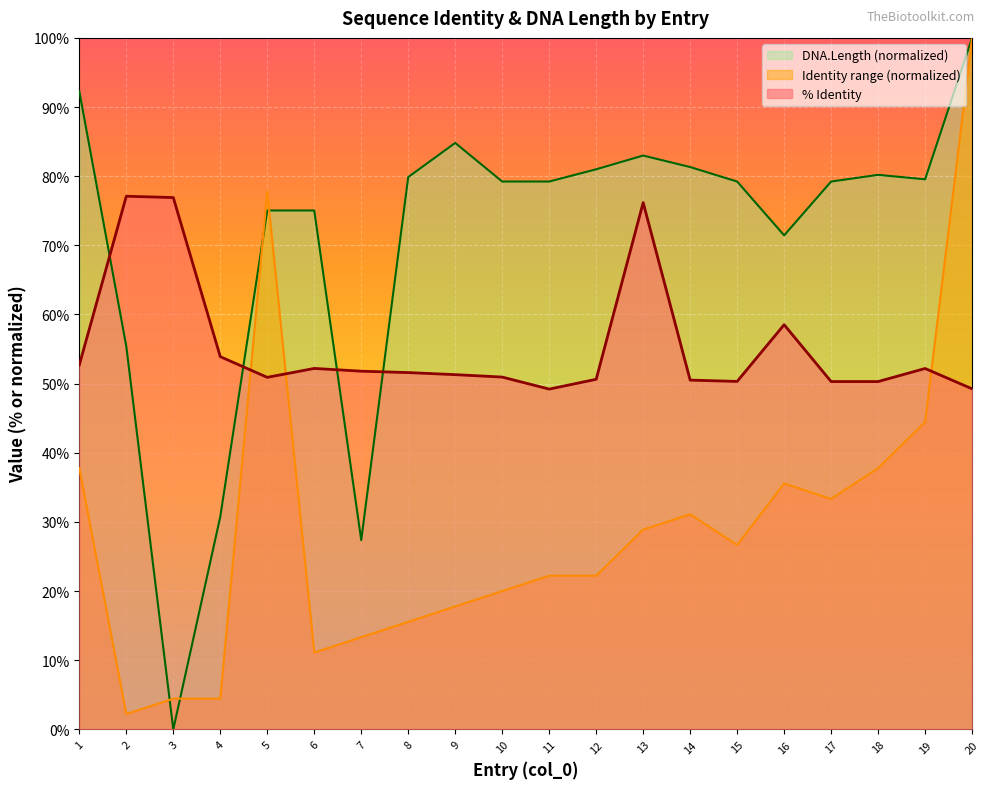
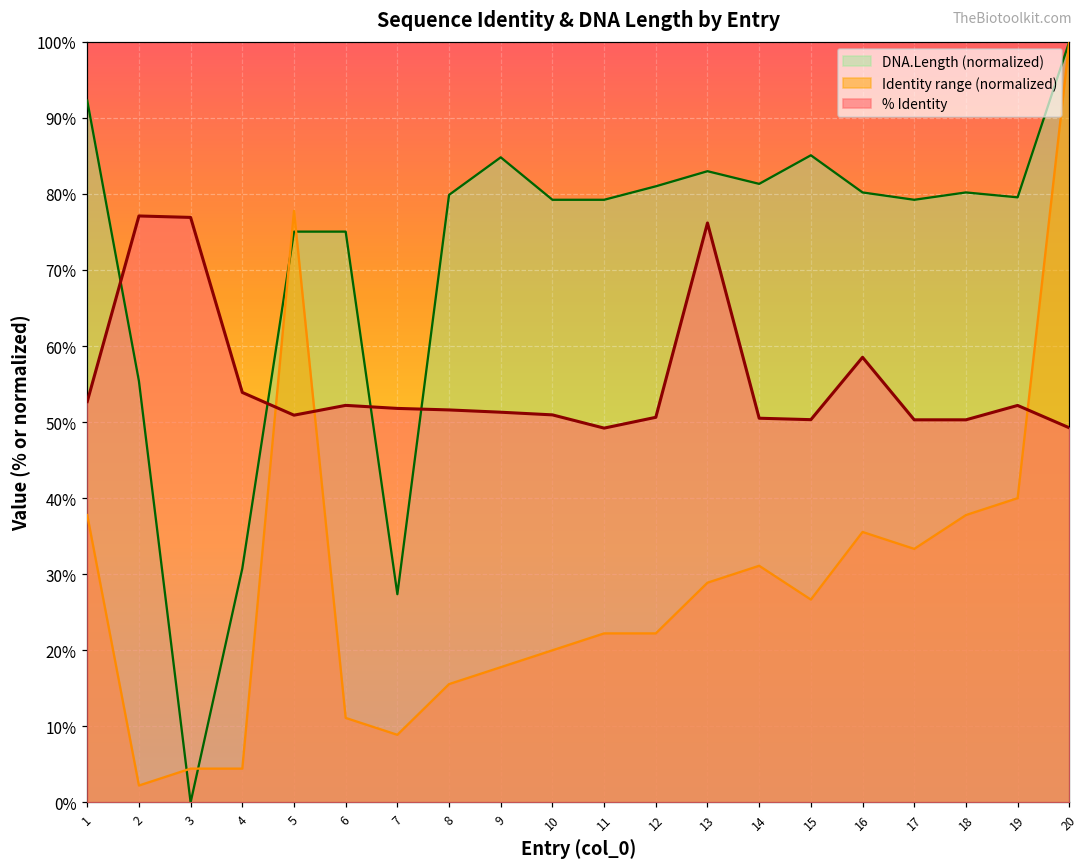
Identity range (normalized), 7: 13% -> 9%
DNA.Length (normalized), 15: 79% -> 85%
DNA.Length (normalized), 16: 71% -> 80%
Identity range (normalized), 19: 44% -> 40%
